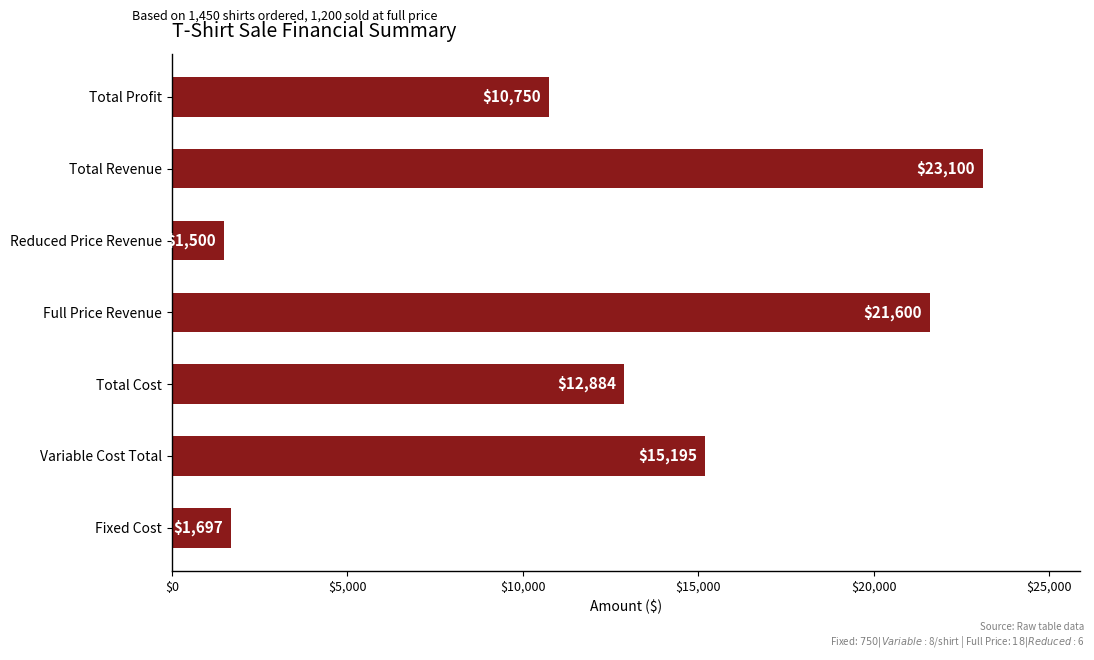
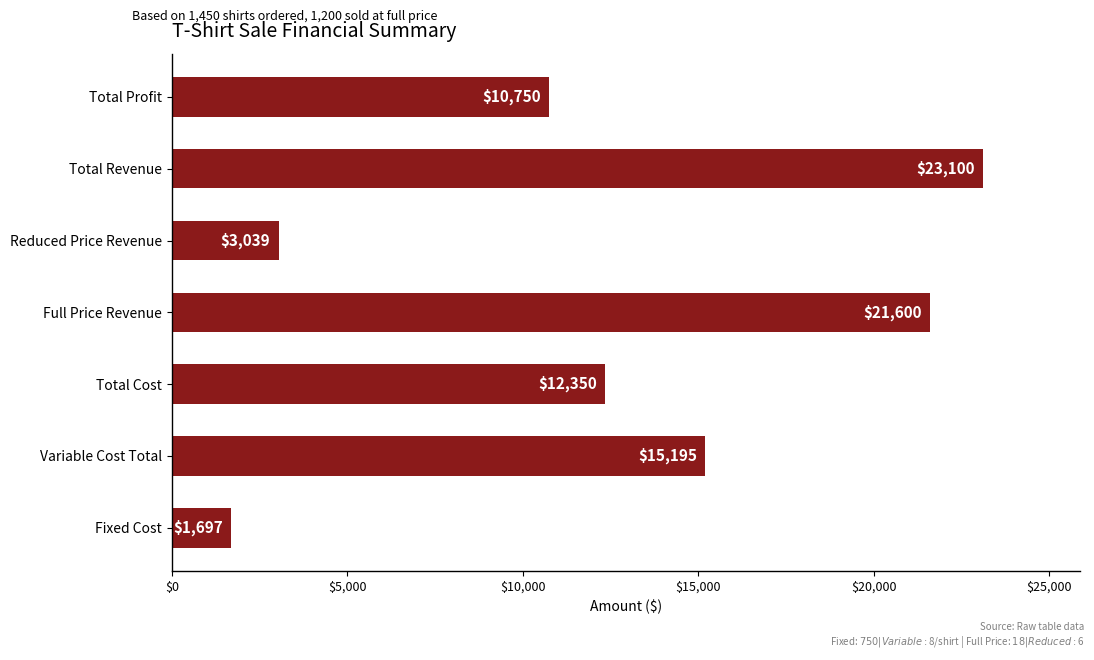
Reduced Price Revenue: $1,500 -> $3,039
Total Cost: $12,884 -> $12,350
